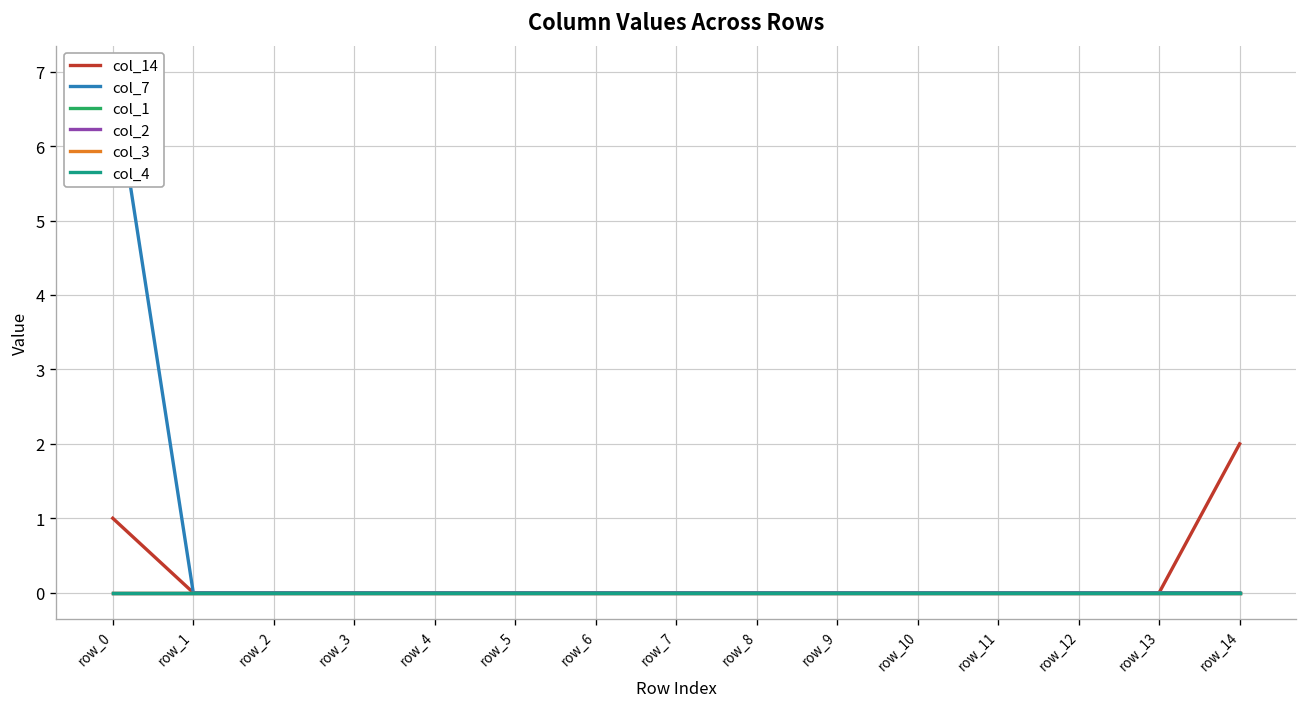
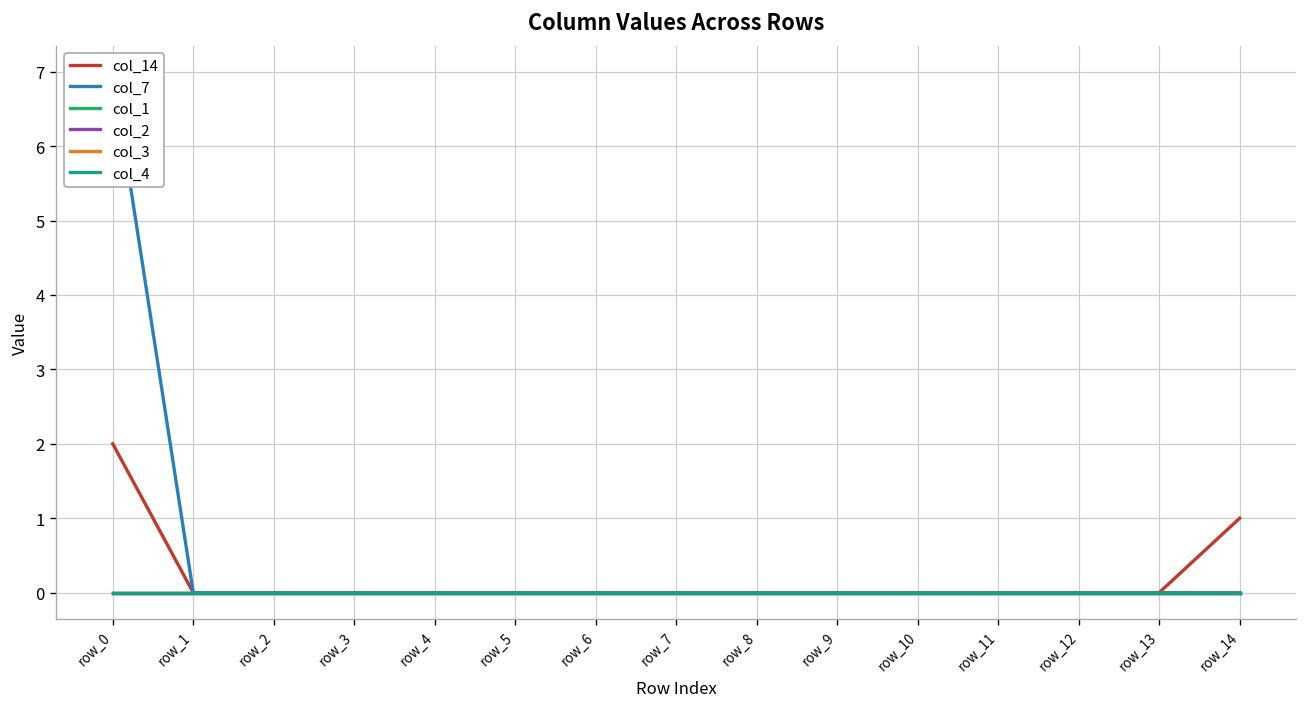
col_14, row_0: 1 -> 2
col_14, row_14: 2 -> 1
